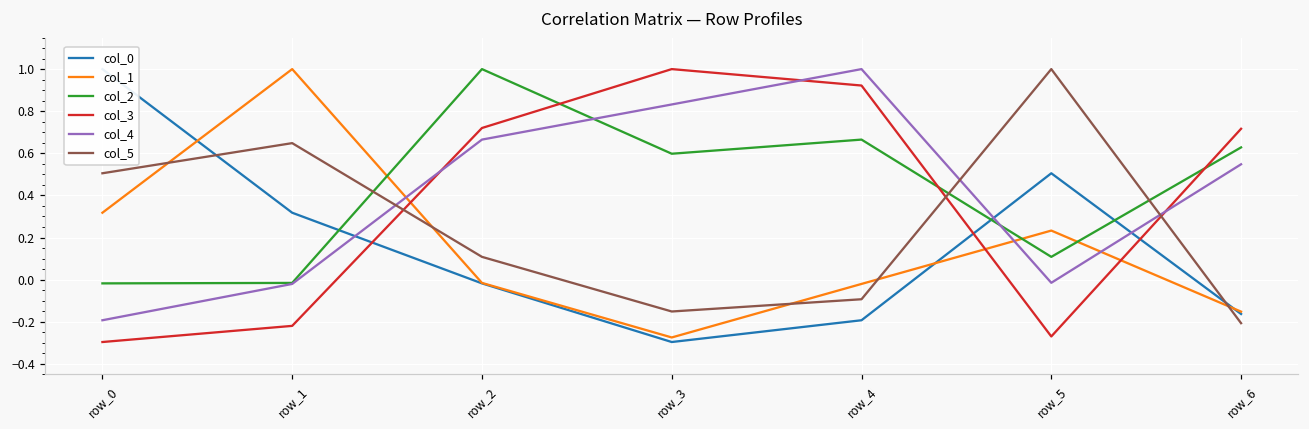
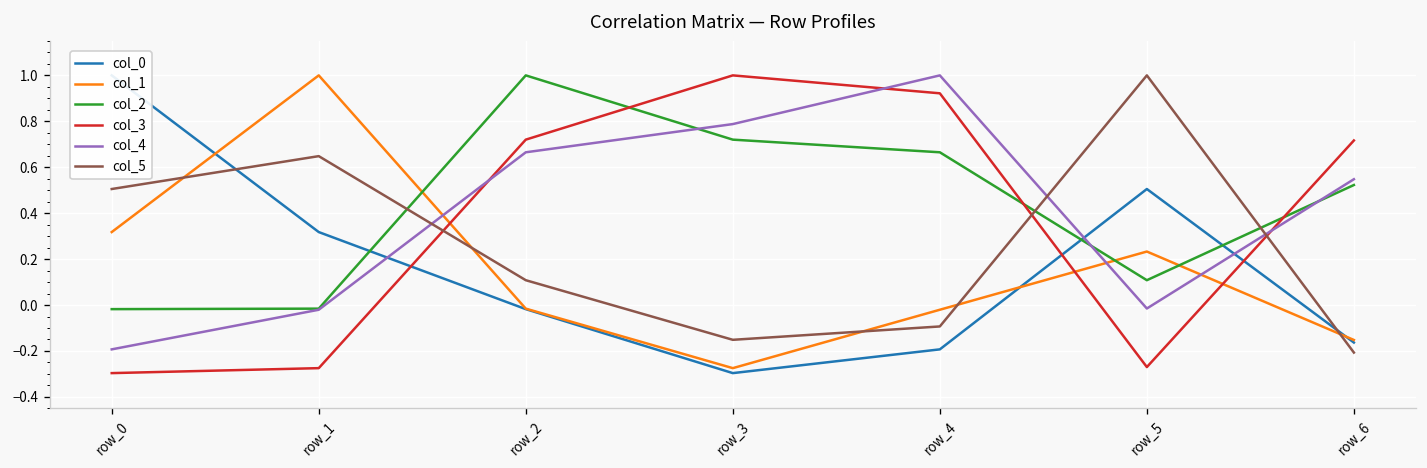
col_3, row_1: -0.22 -> -0.27
col_2, row_3: 0.60 -> 0.72
col_4, row_3: 0.83 -> 0.79
col_2, row_6: 0.63 -> 0.52
